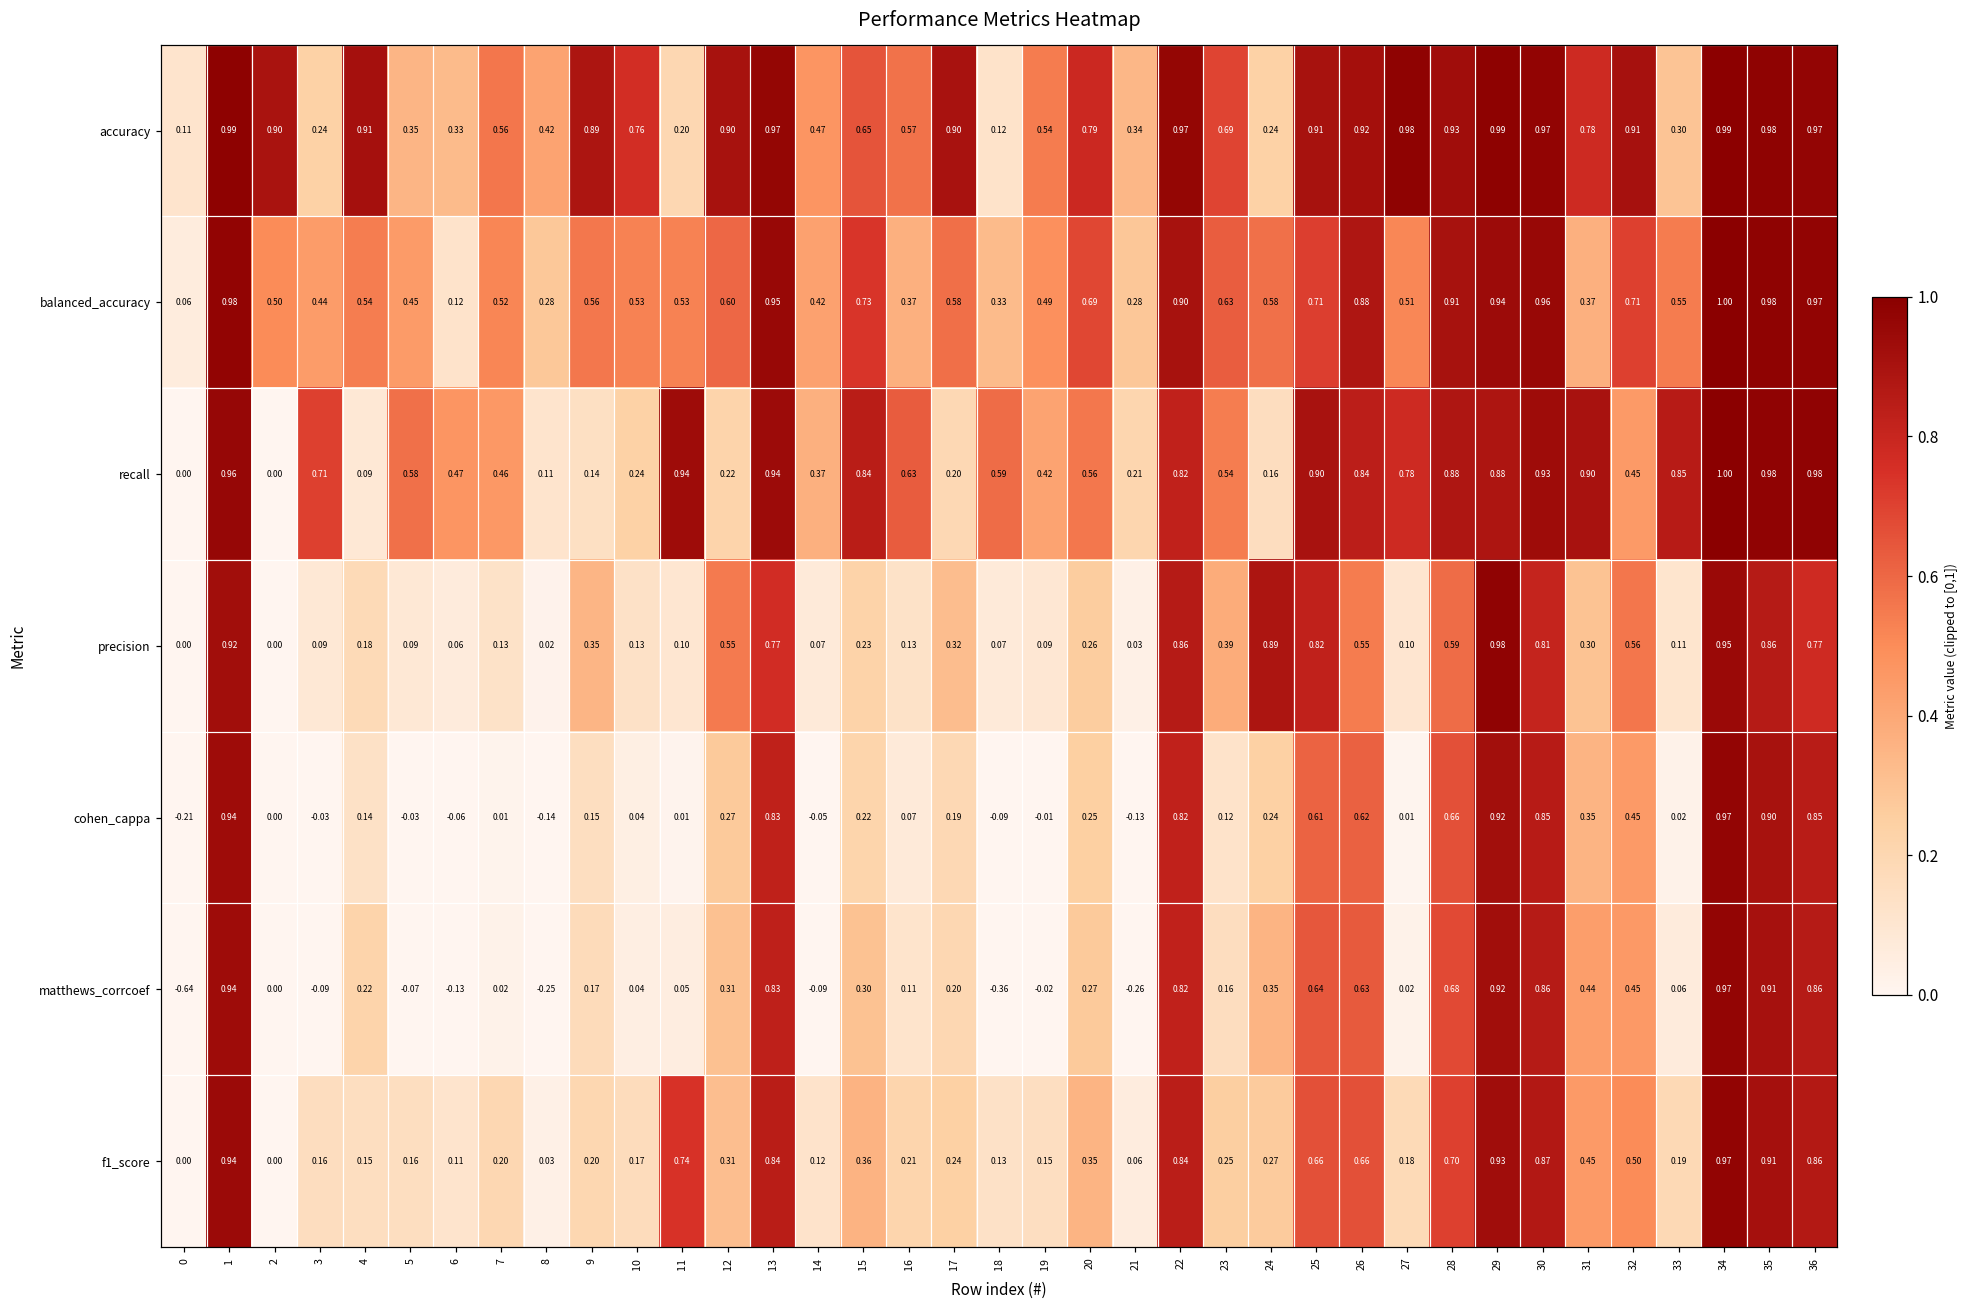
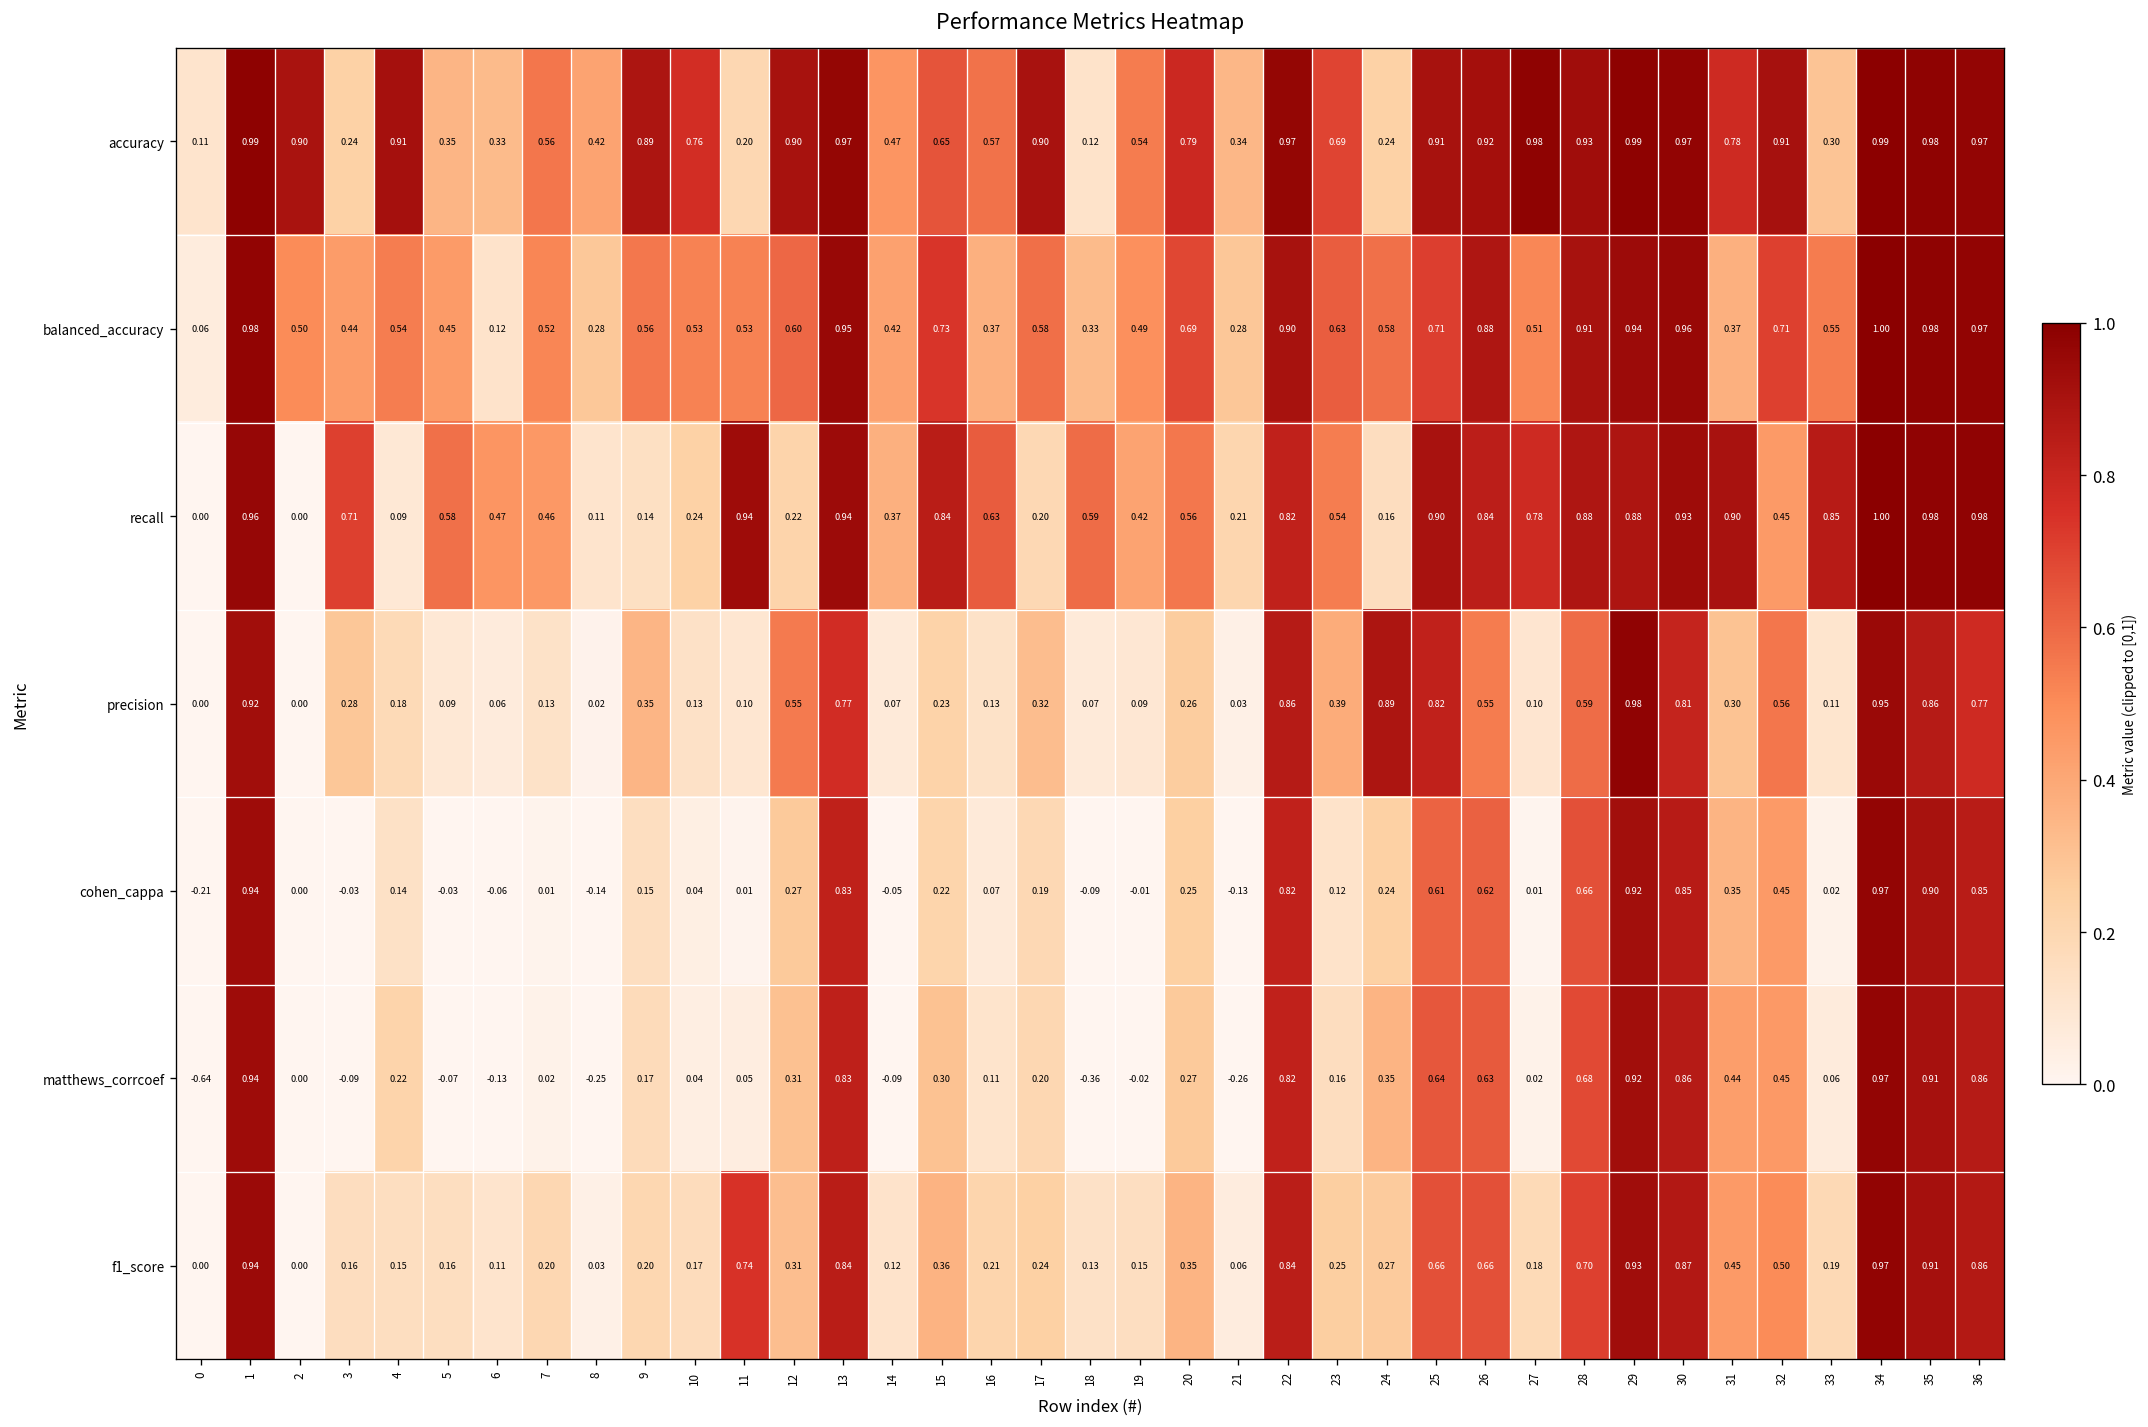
precision, 3: 0.09 -> 0.28
